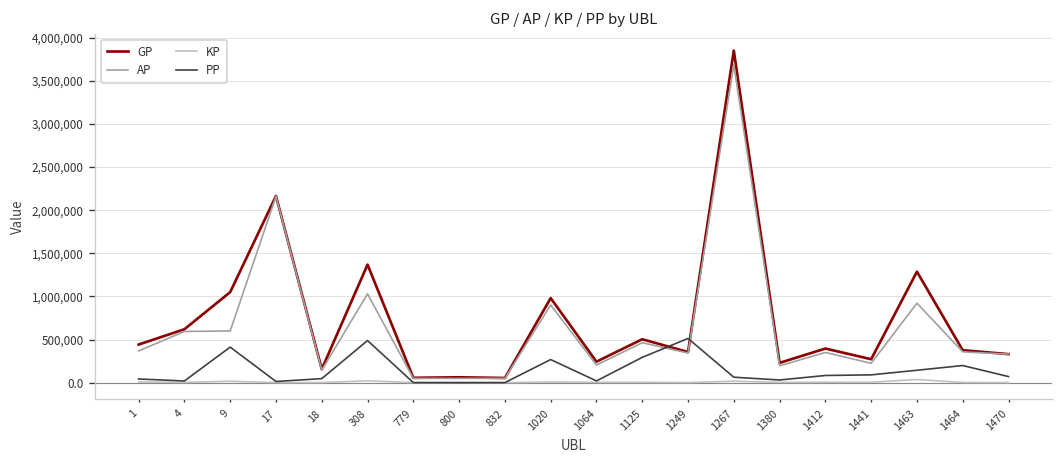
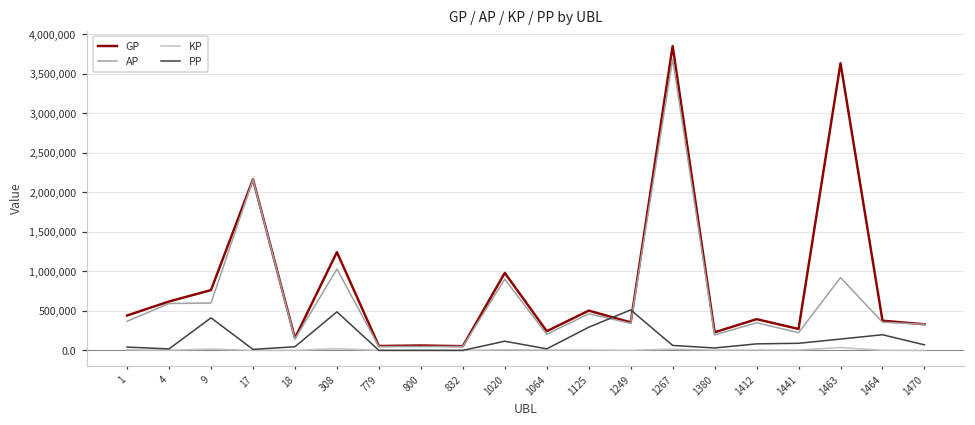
GP, 9: 1,100,000 -> 800,000
GP, 308: 1,400,000 -> 1,200,000
PP, 1020: 300,000 -> 100,000
GP, 1463: 1,300,000 -> 3,600,000
